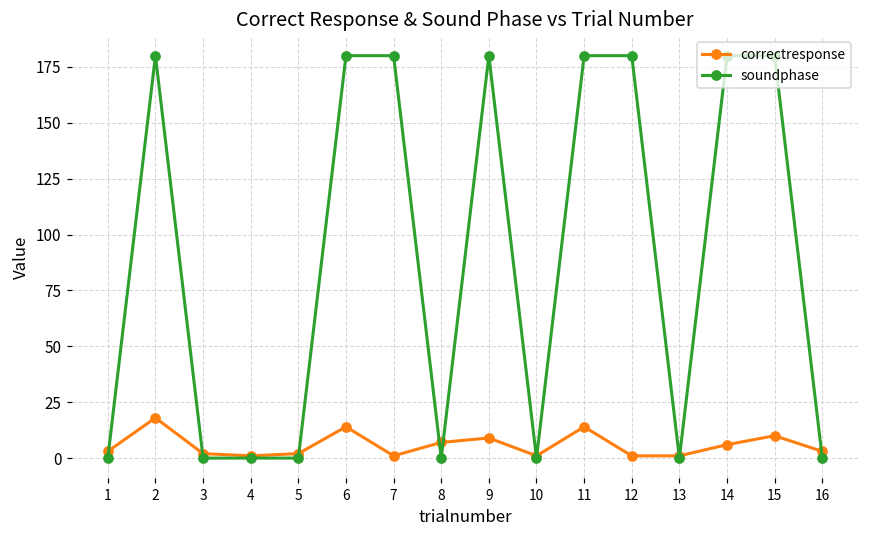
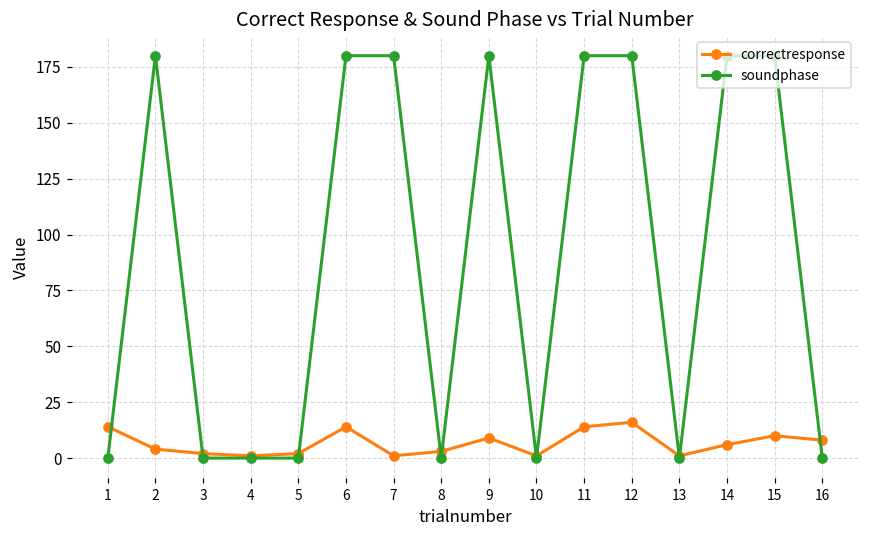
correctresponse, 1: 3 -> 14
correctresponse, 2: 18 -> 4
correctresponse, 8: 7 -> 3
correctresponse, 12: 1 -> 16
correctresponse, 16: 3 -> 8
